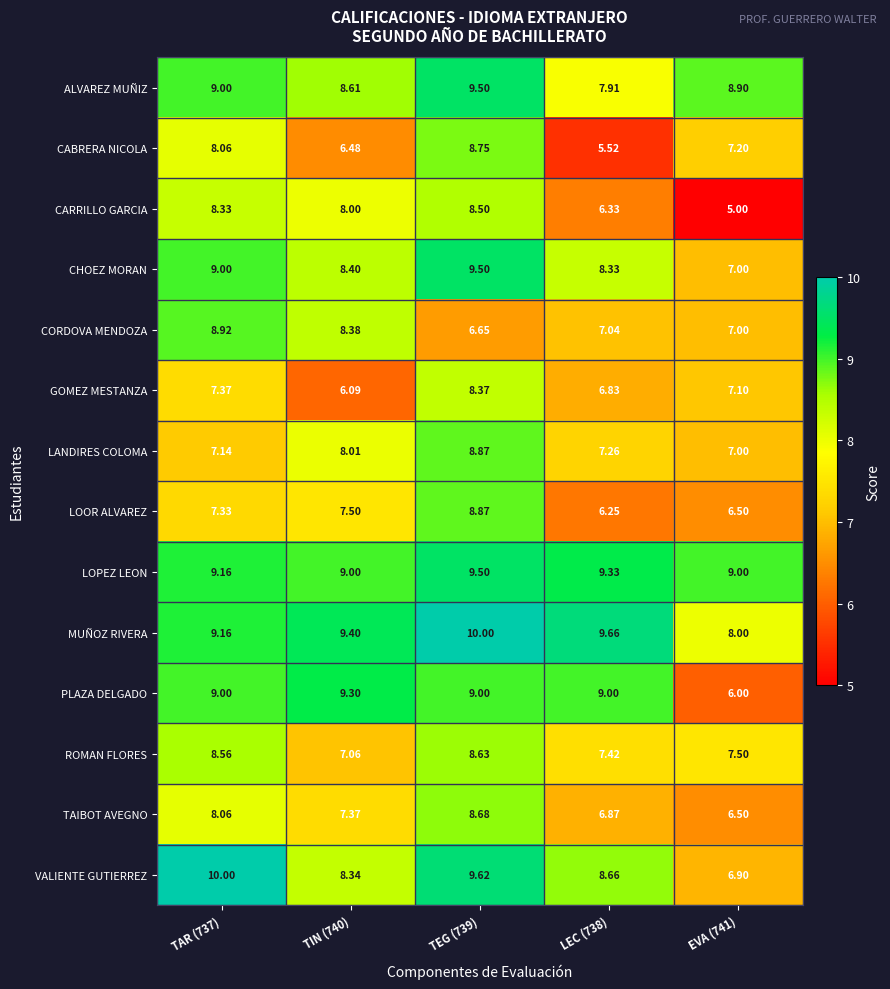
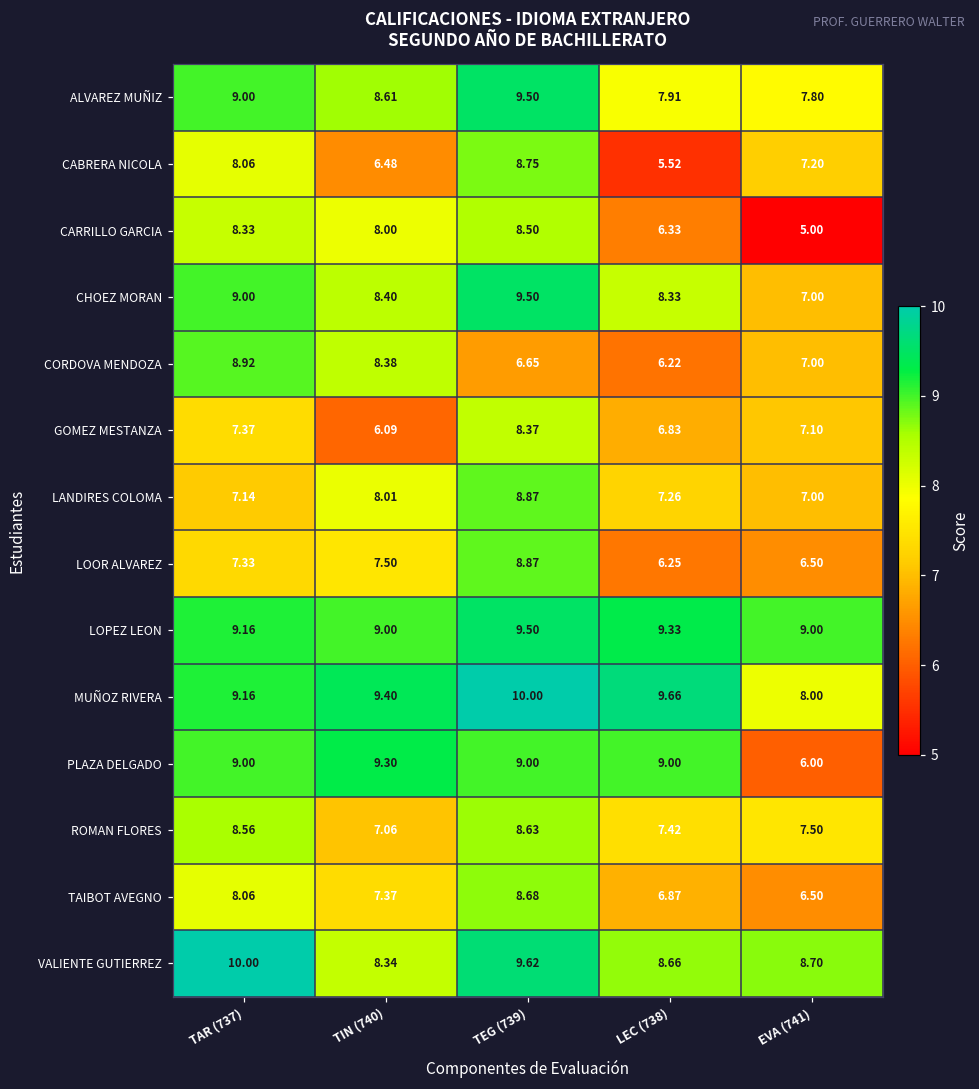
ALVAREZ MUÑIZ, EVA (741): 8.90 -> 7.80
CORDOVA MENDOZA, LEC (738): 7.04 -> 6.22
VALIENTE GUTIERREZ, EVA (741): 6.90 -> 8.70
